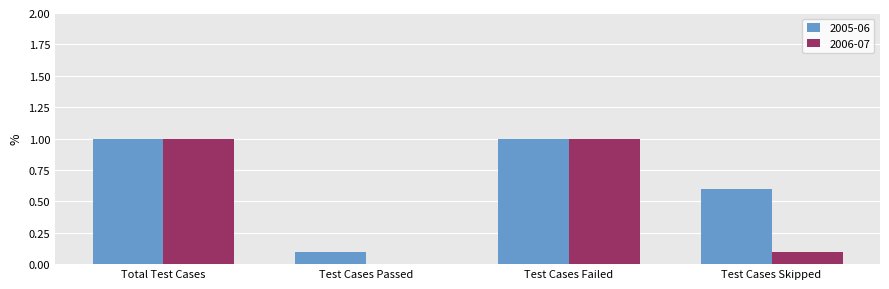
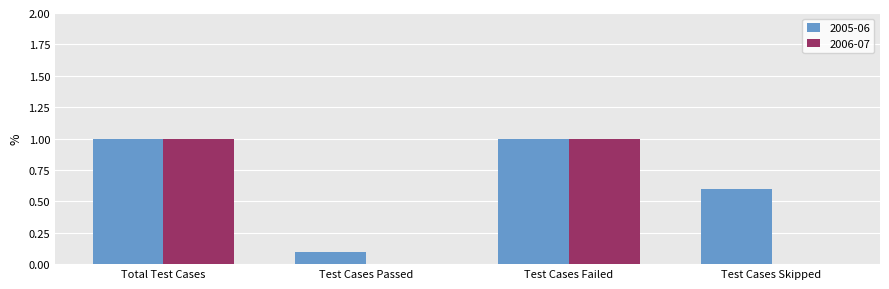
2006-07, Test Cases Skipped: 0.1 -> 0.0
